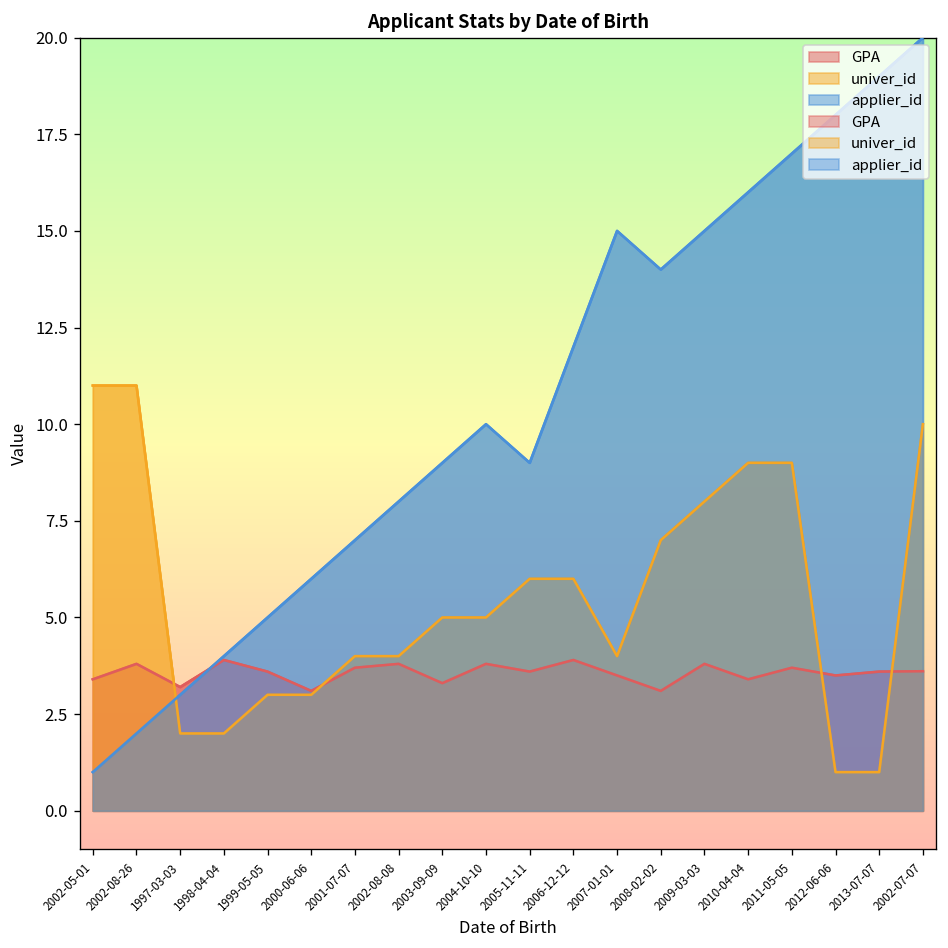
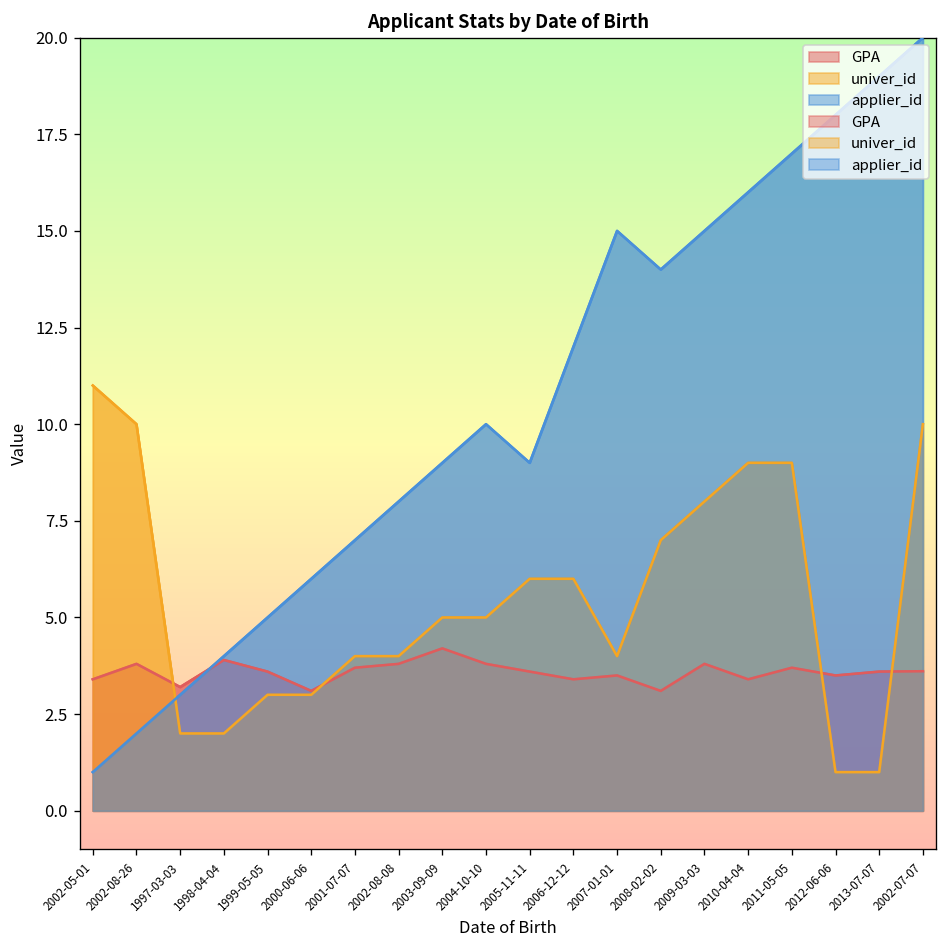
univer_id, 2002-08-26: 11 -> 10
GPA, 2003-09-09: 3.3 -> 4.2
GPA, 2006-12-12: 3.9 -> 3.4
